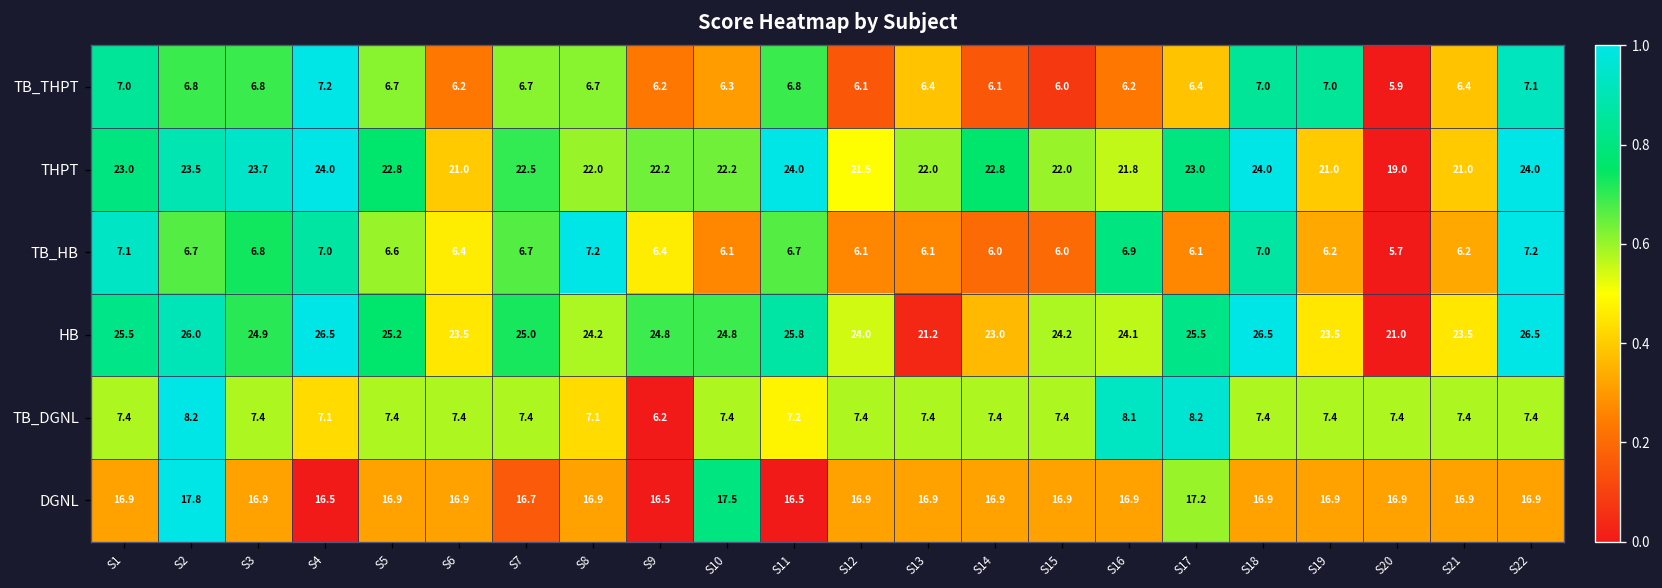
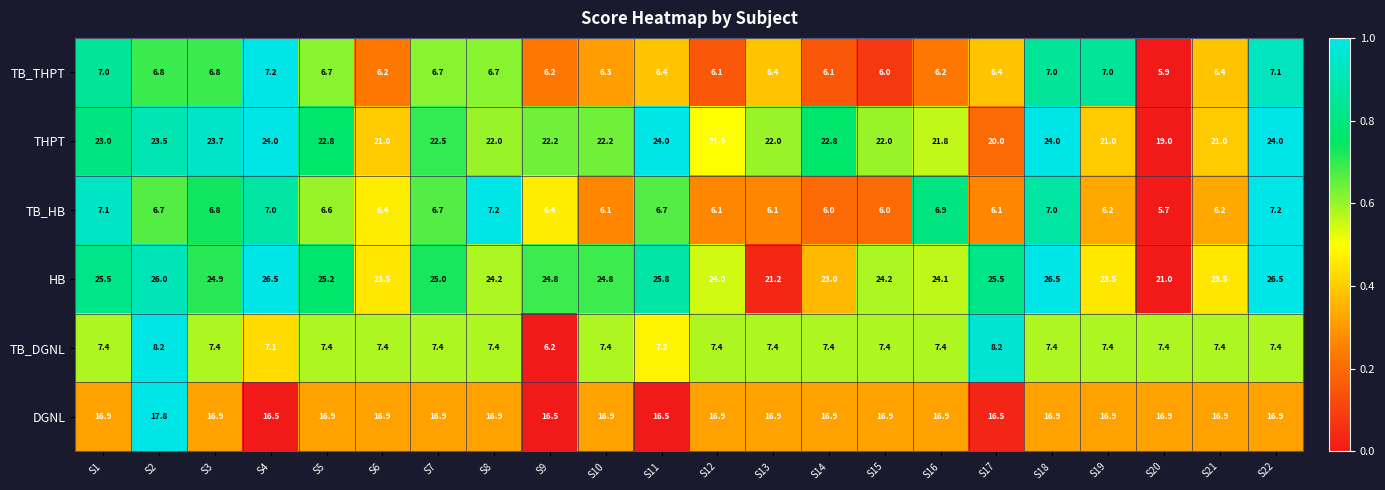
TB_THPT, S11: 6.8 -> 6.4
THPT, S17: 23.0 -> 20.0
TB_DGNL, S8: 7.1 -> 7.4
TB_DGNL, S16: 8.1 -> 7.4
DGNL, S7: 16.7 -> 16.9
DGNL, S10: 17.5 -> 16.9
DGNL, S17: 17.2 -> 16.5
